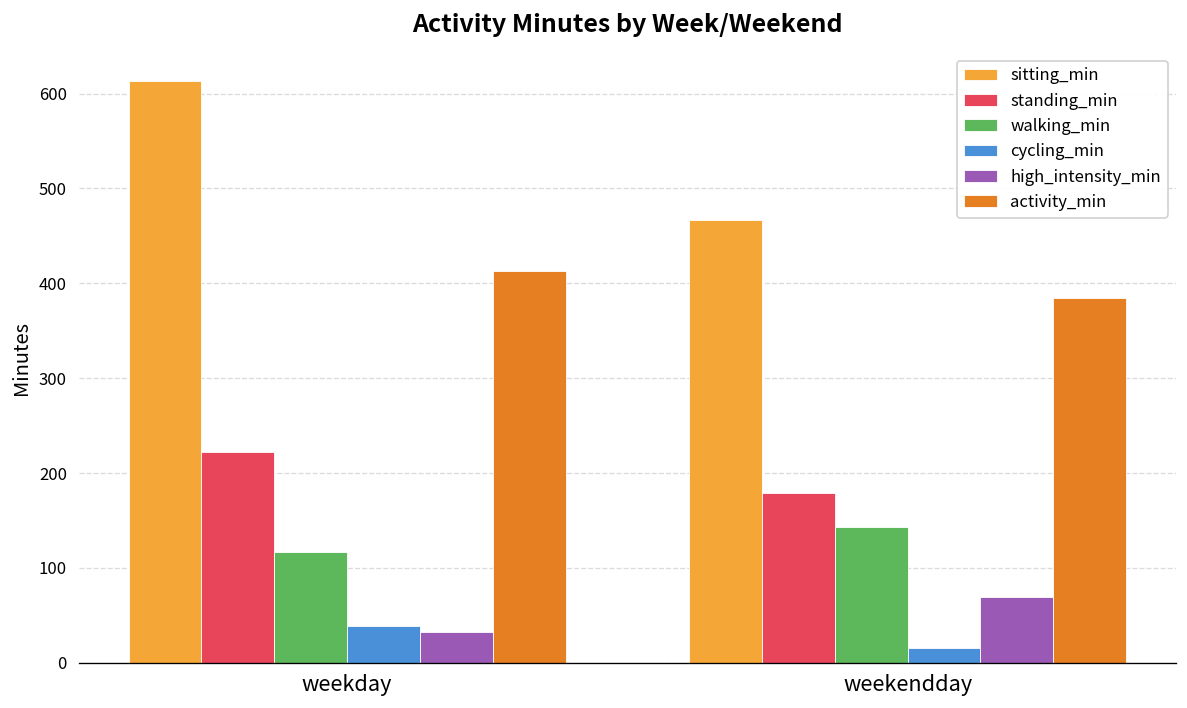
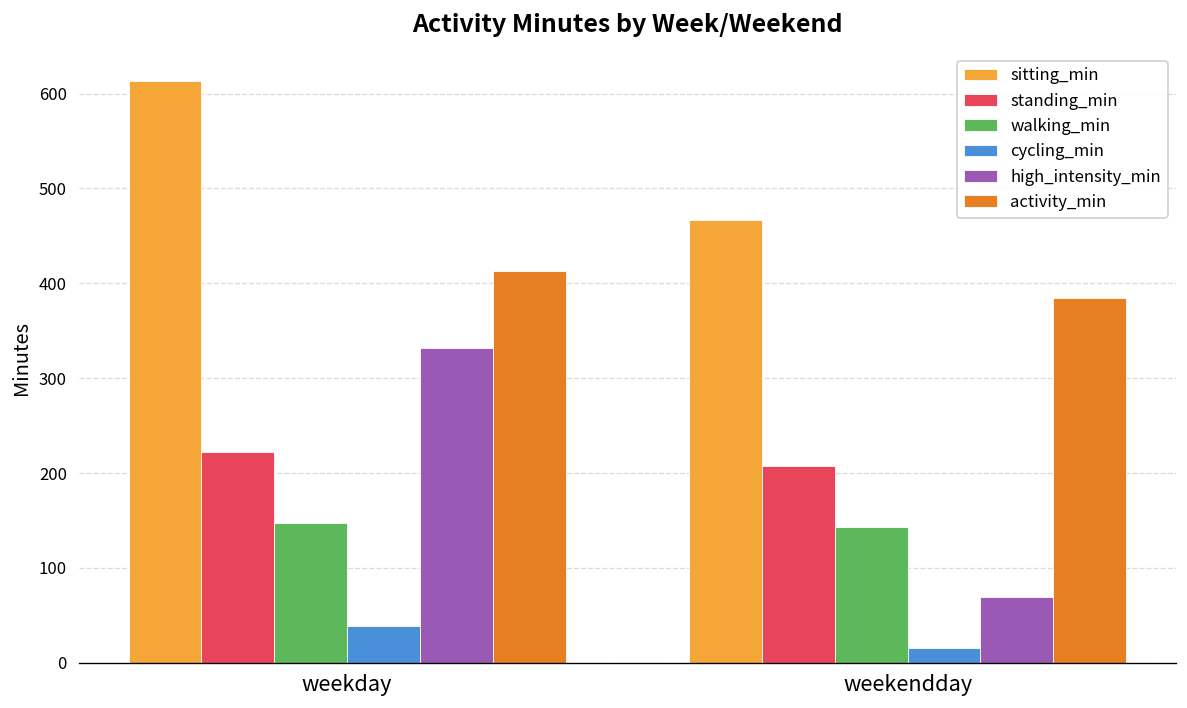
walking_min, weekday: 120 -> 150
high_intensity_min, weekday: 30 -> 330
standing_min, weekendday: 180 -> 210
